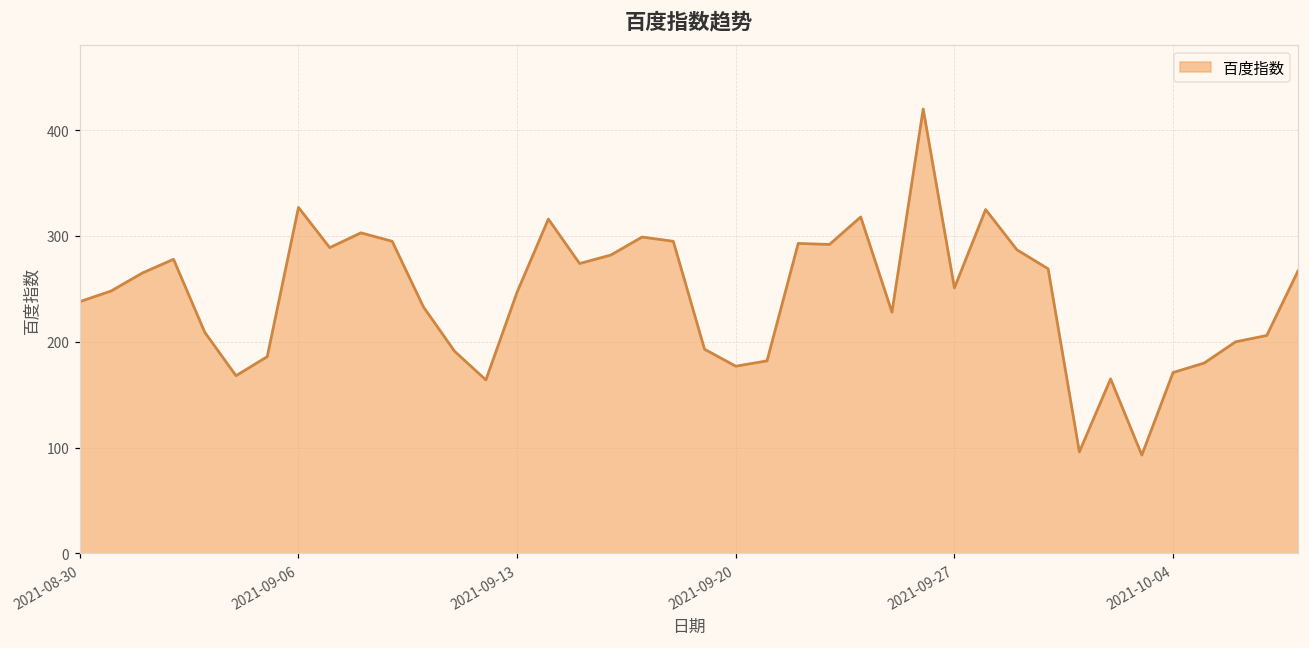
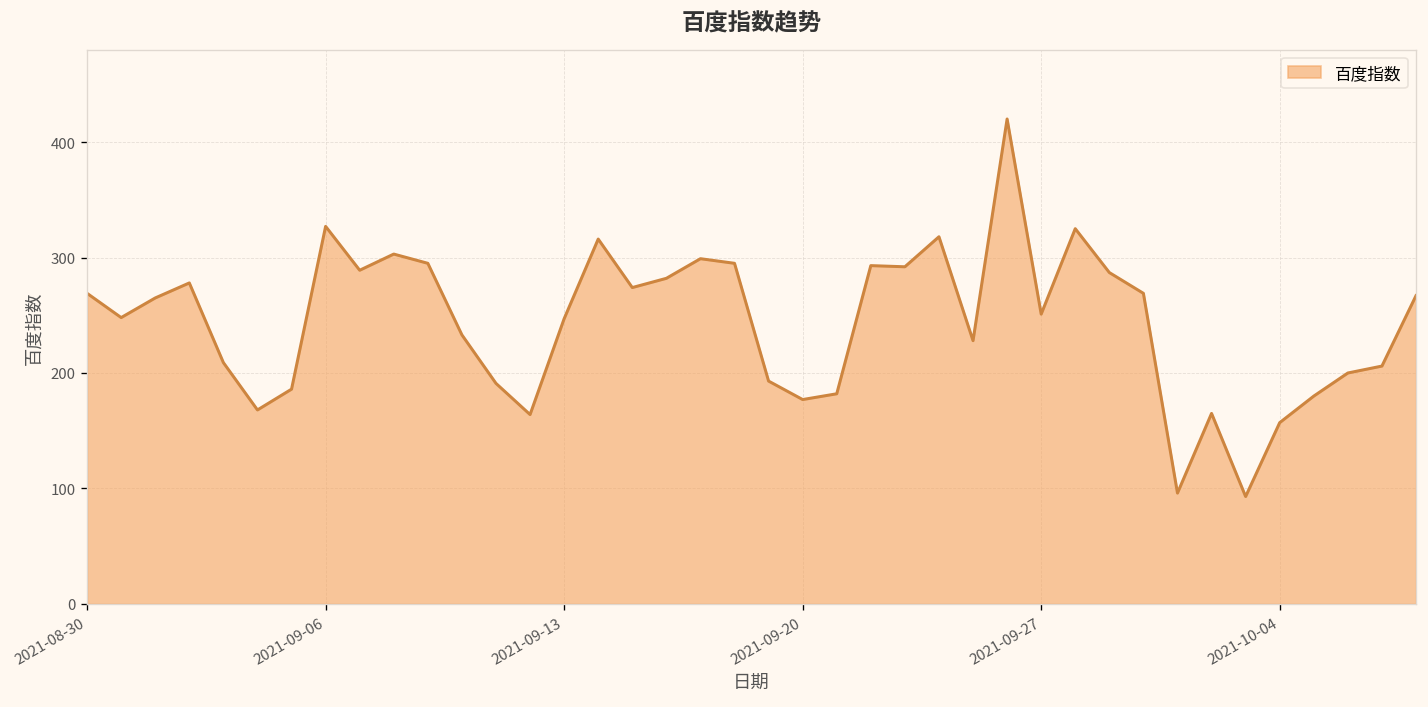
2021-08-30: 240 -> 270
2021-10-04: 170 -> 160
